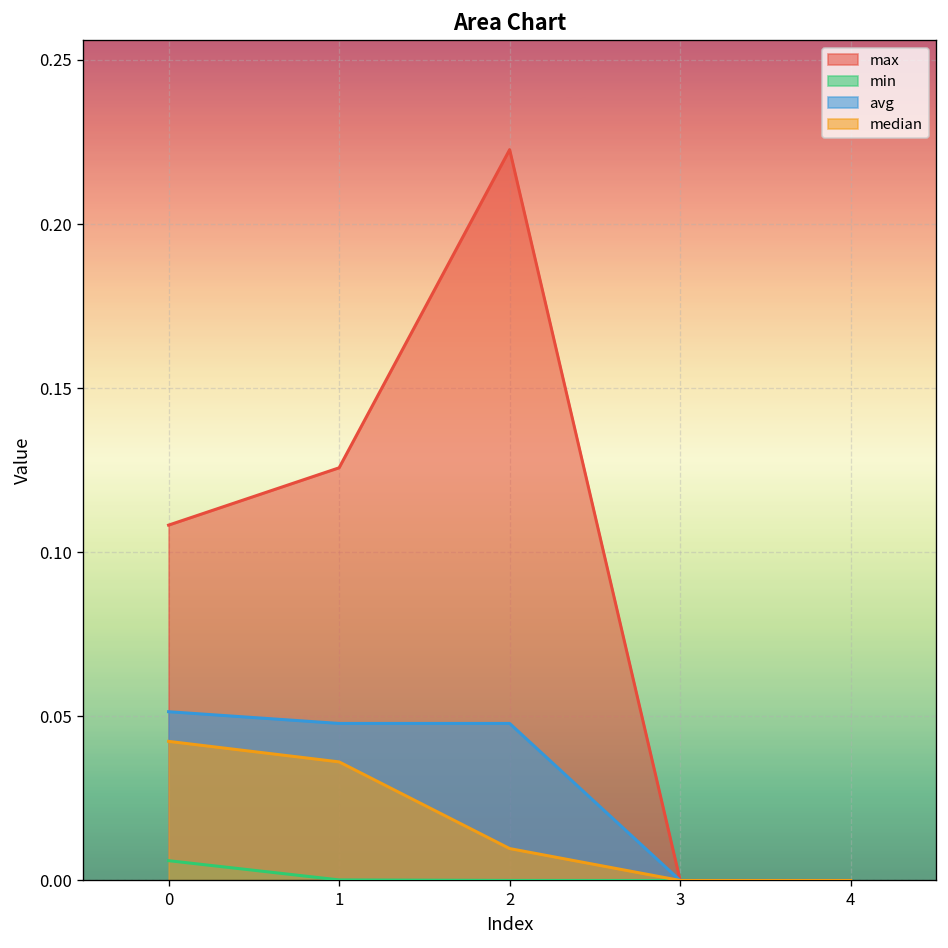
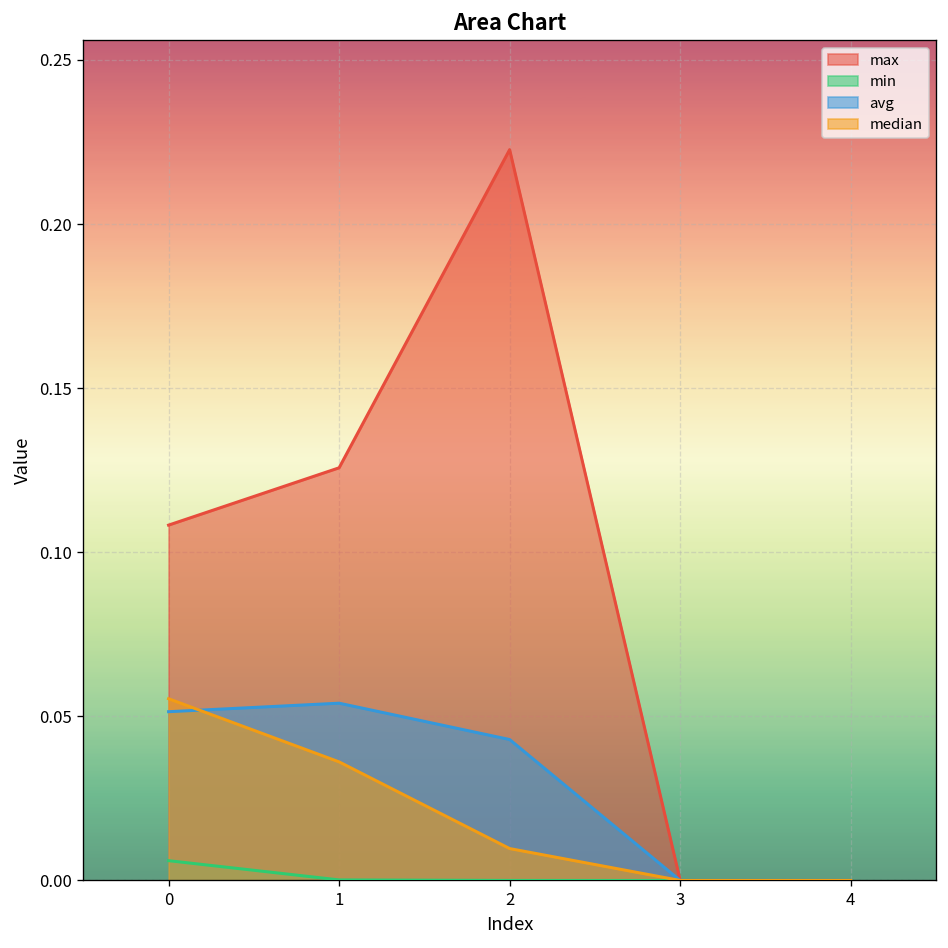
median, 0: 0.042 -> 0.055
avg, 1: 0.048 -> 0.054
avg, 2: 0.048 -> 0.043
